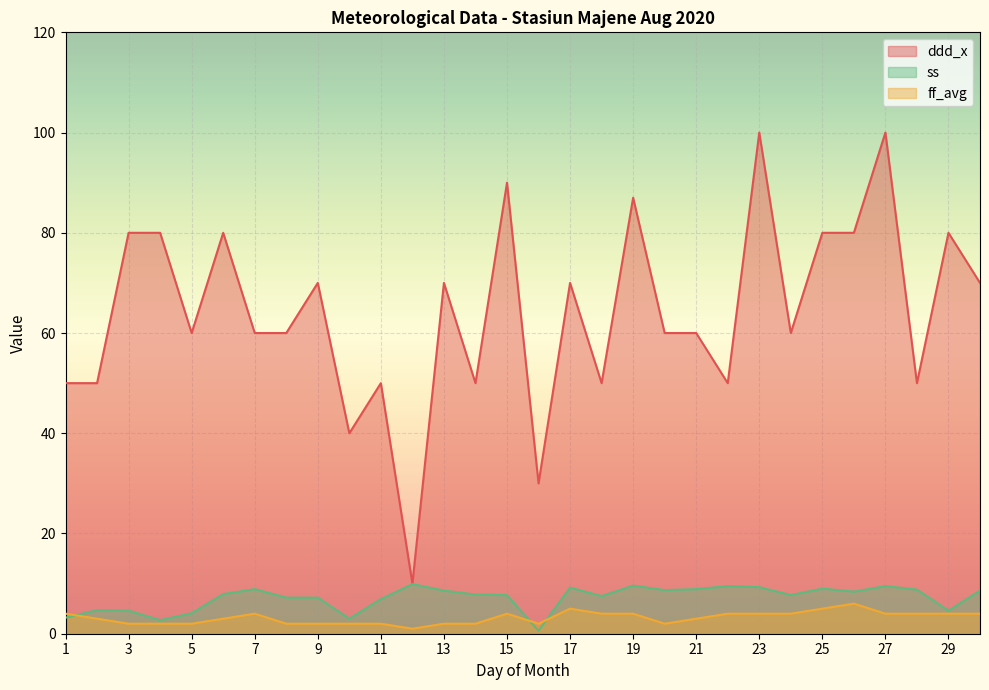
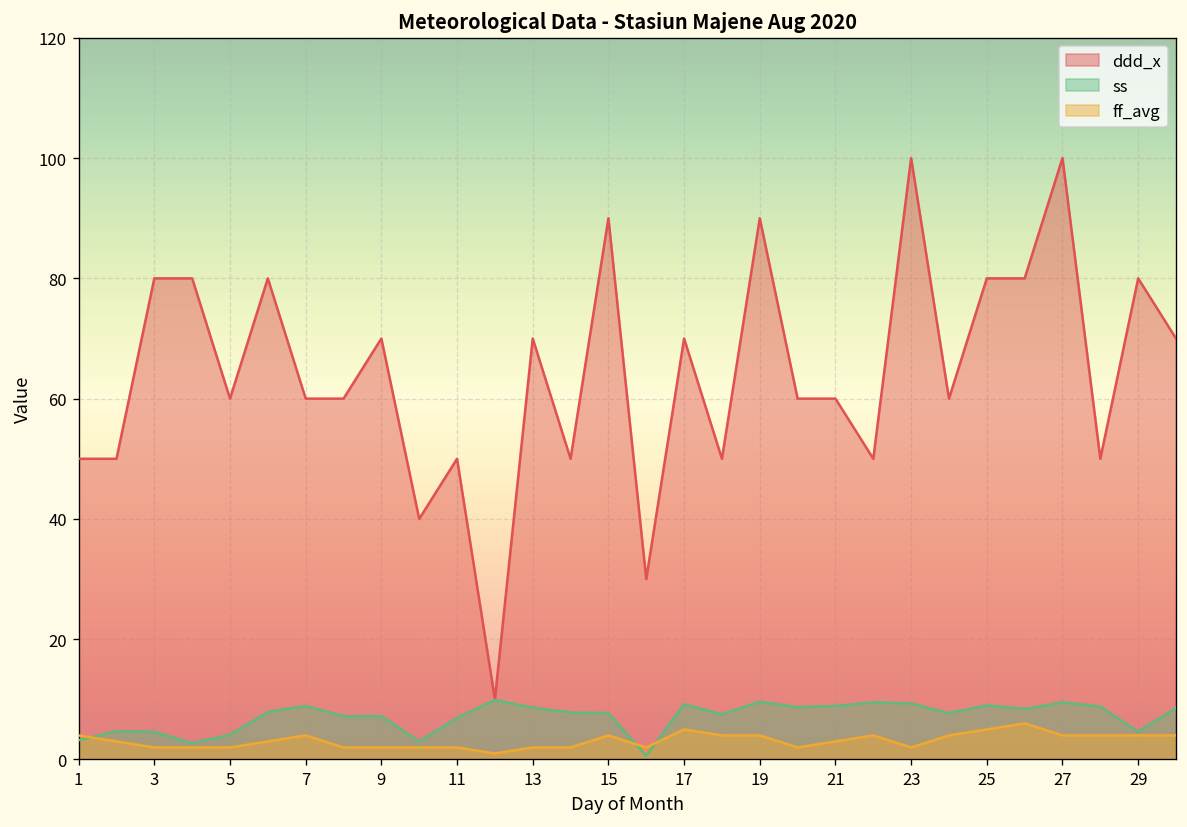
ddd_x, 19: 87 -> 90
ff_avg, 23: 4 -> 2
